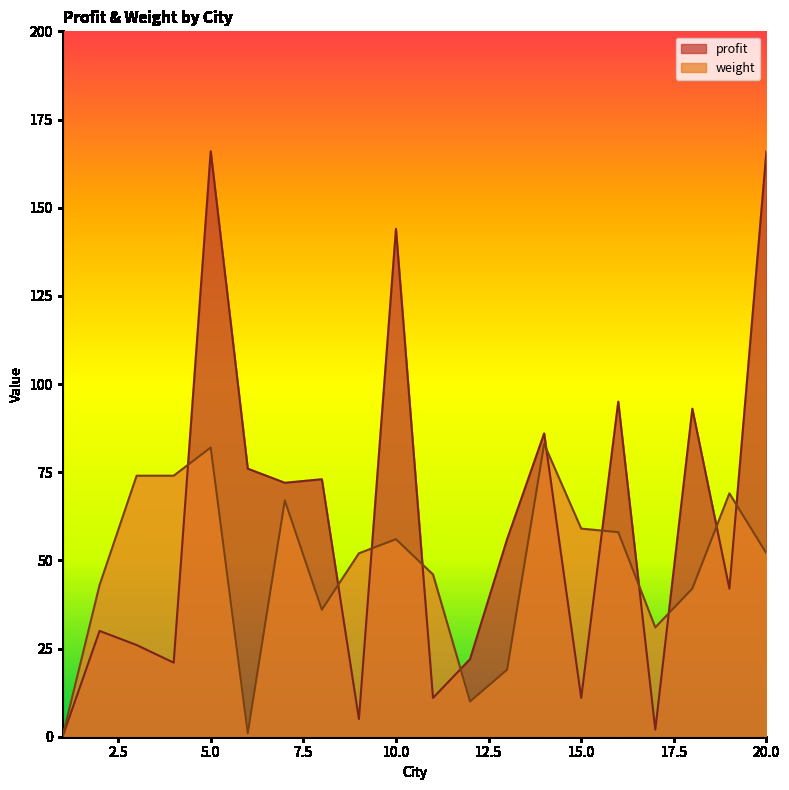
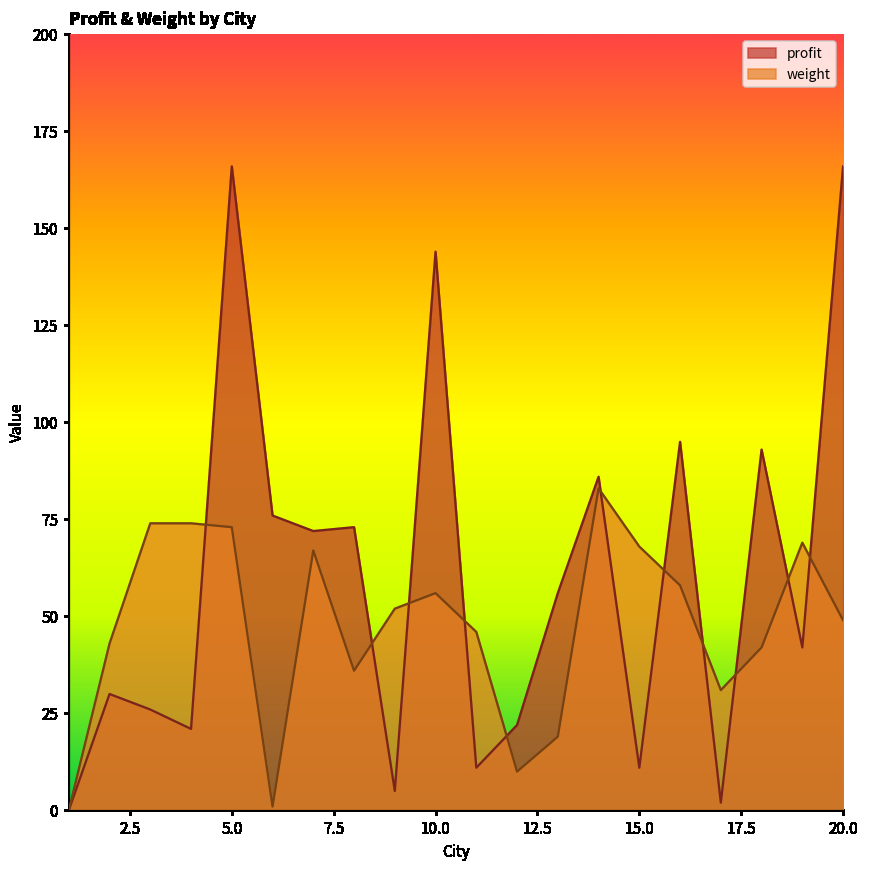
weight, 5.0: 82 -> 73
weight, 15.0: 59 -> 68
weight, 20.0: 52 -> 49
